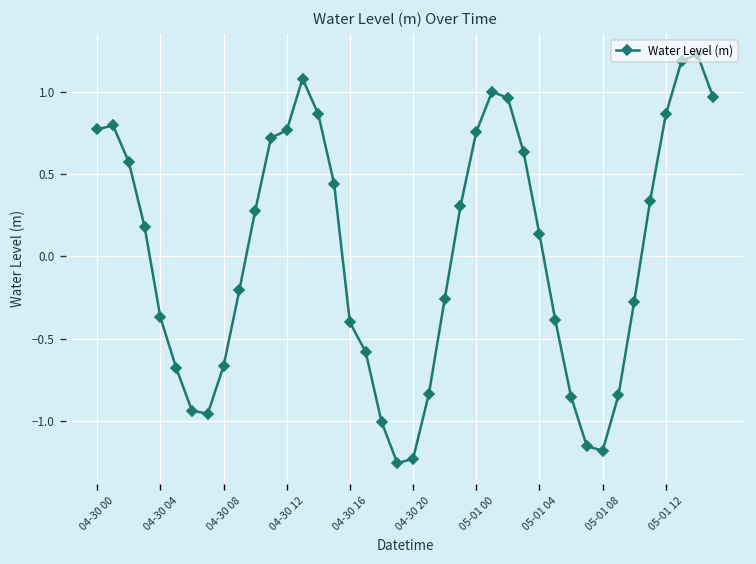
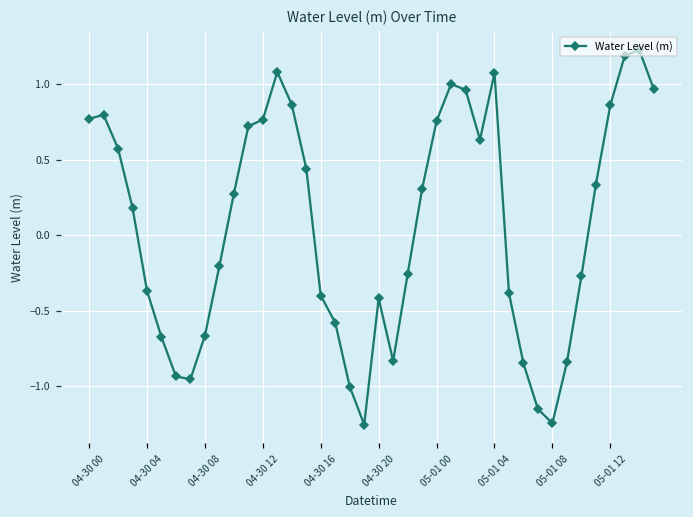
04-30 20: -1.23 -> -0.42
05-01 04: 0.13 -> 1.07
05-01 08: -1.18 -> -1.25
